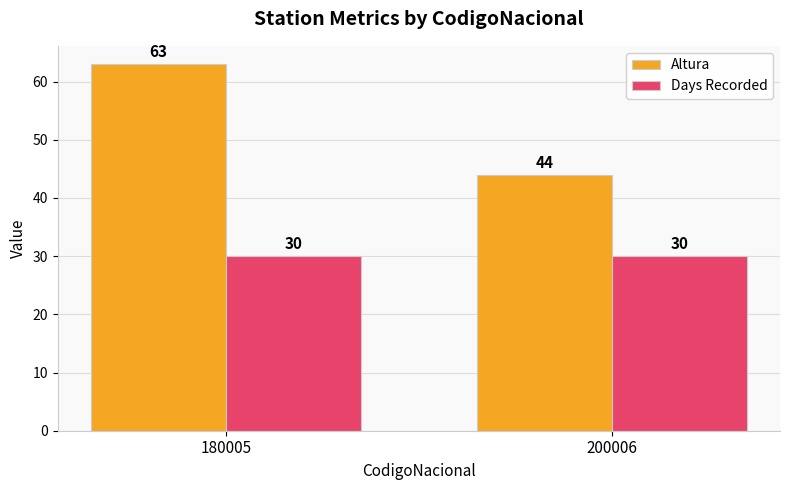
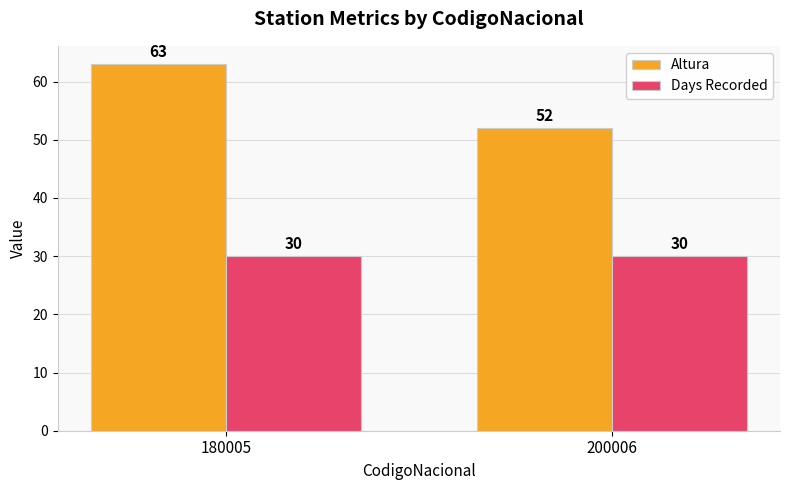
Altura, 200006: 44 -> 52
